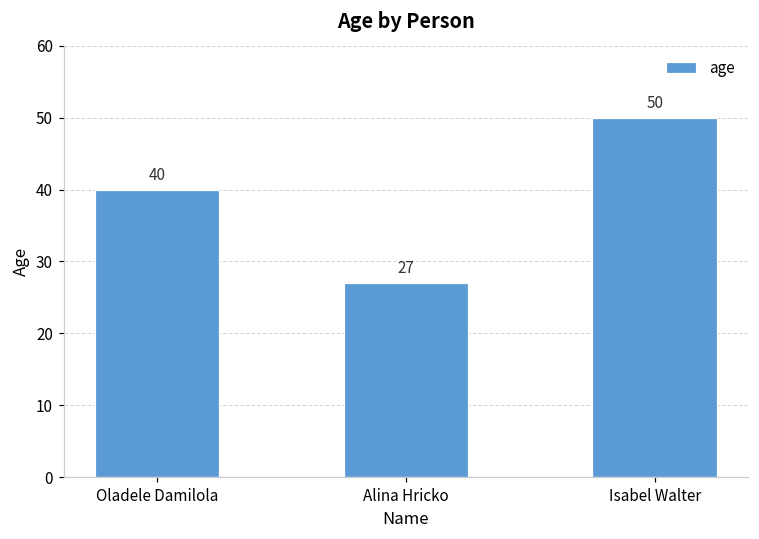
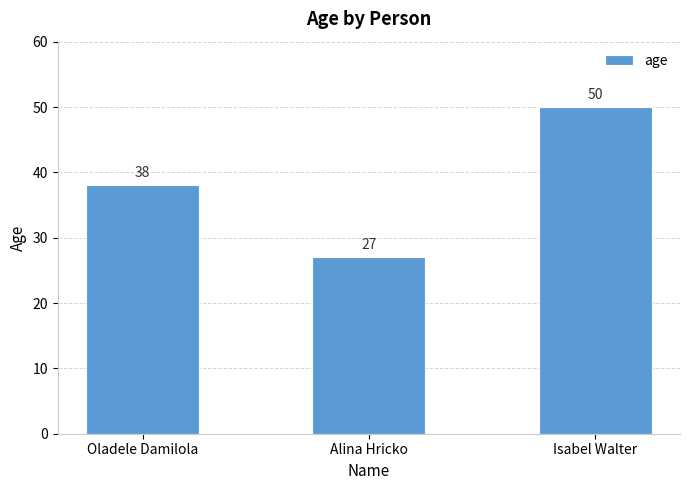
Oladele Damilola: 40 -> 38
